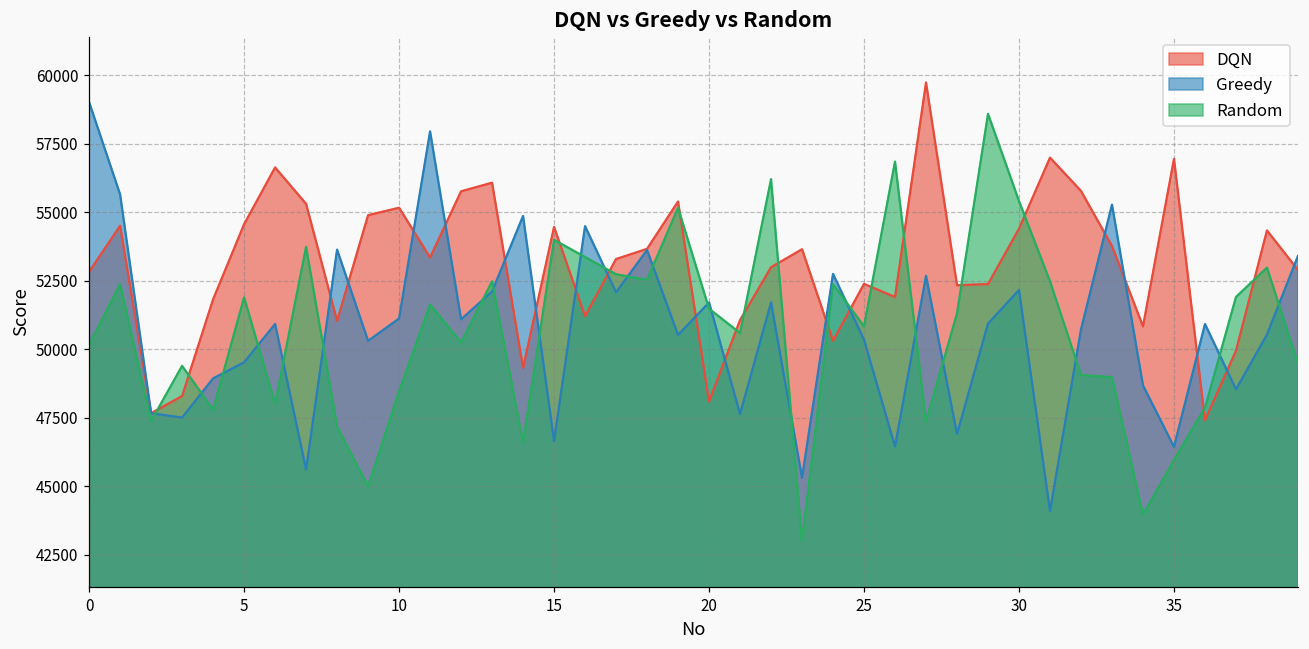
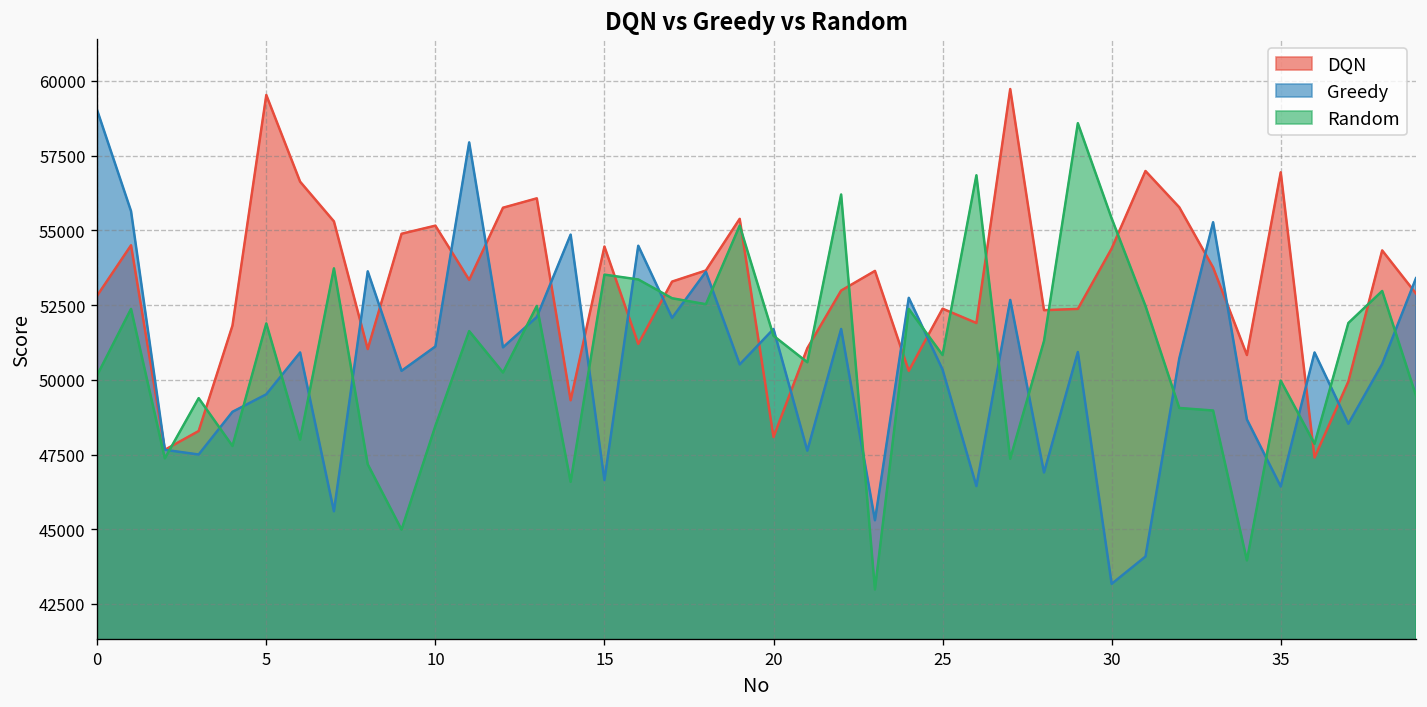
DQN, 5: 54600 -> 59500
Random, 15: 54000 -> 53500
Greedy, 30: 52200 -> 43200
Random, 35: 46000 -> 50000
